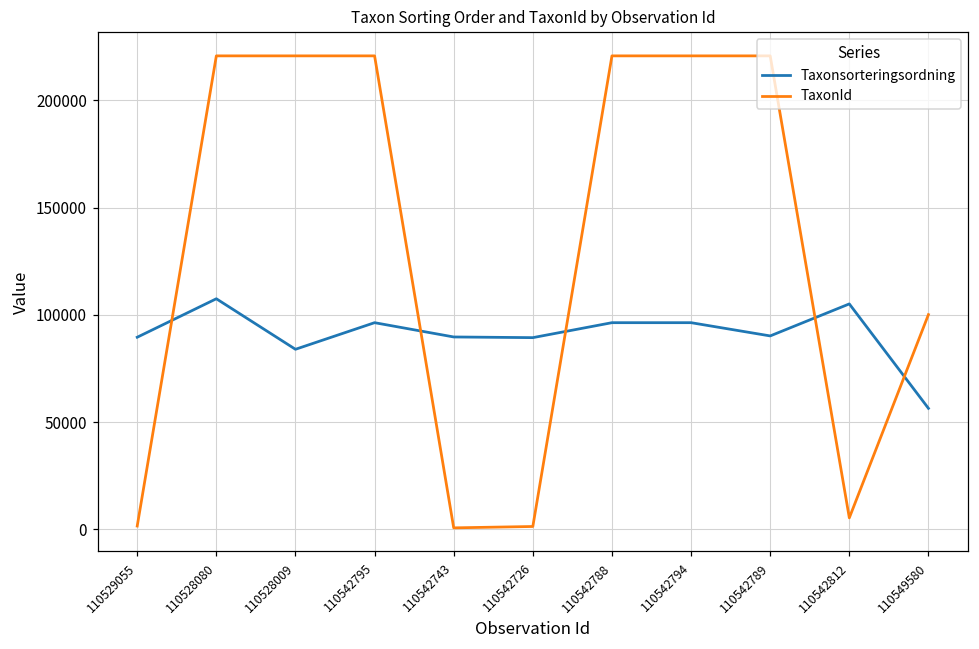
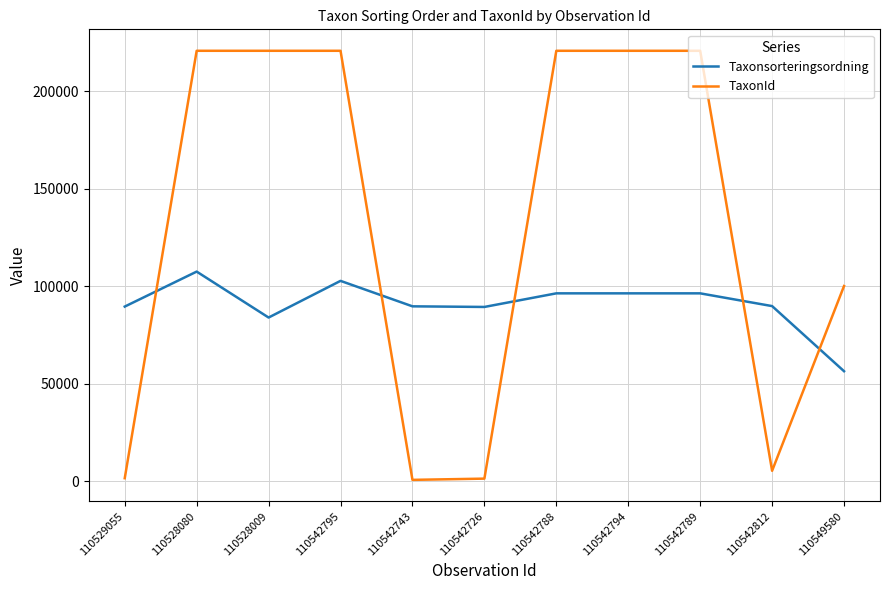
Taxonsorteringsordning, 110542795: 96000 -> 103000
Taxonsorteringsordning, 110542789: 90000 -> 96000
Taxonsorteringsordning, 110542812: 105000 -> 90000
